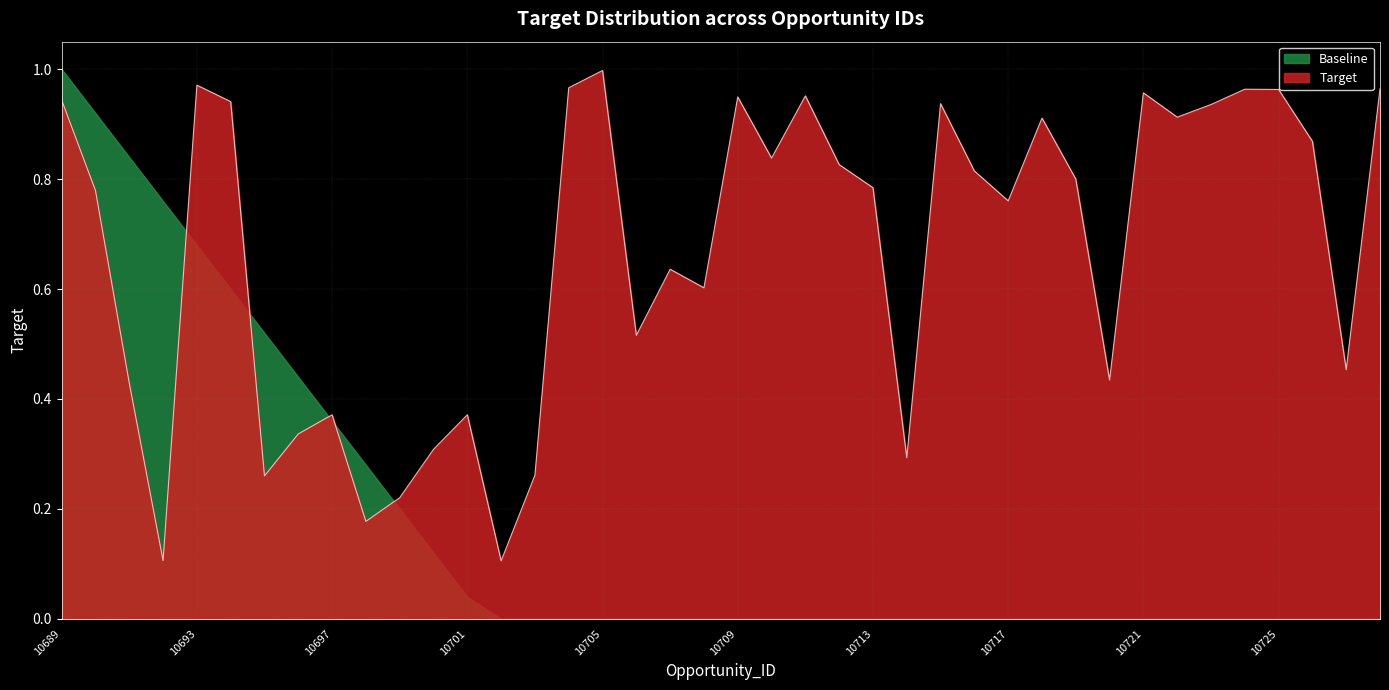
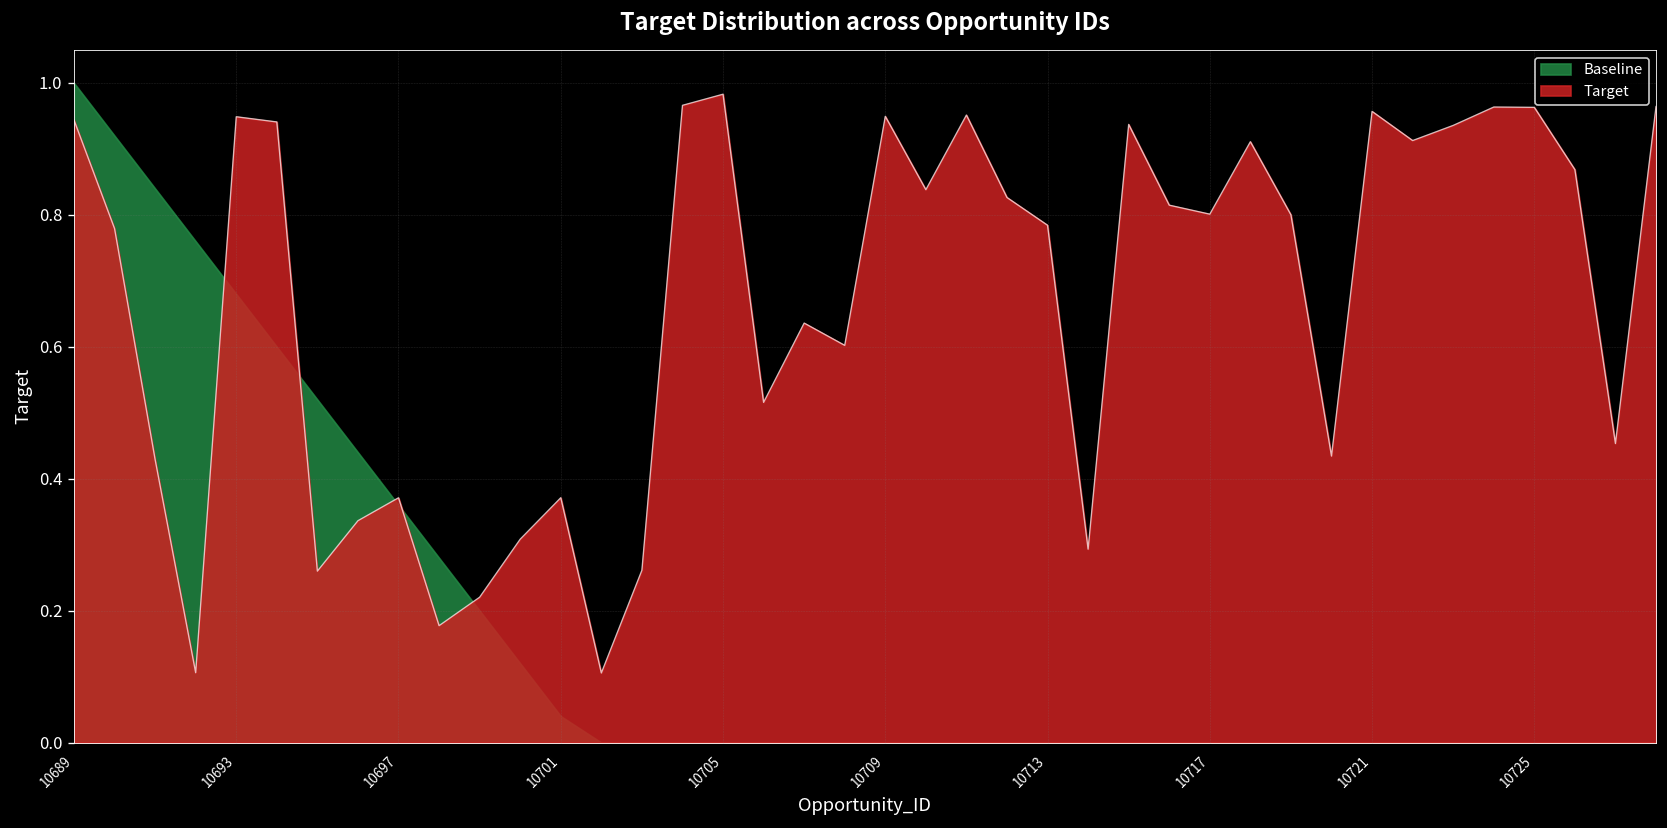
Target, 10693: 0.97 -> 0.95
Target, 10705: 1.00 -> 0.98
Target, 10717: 0.76 -> 0.80
